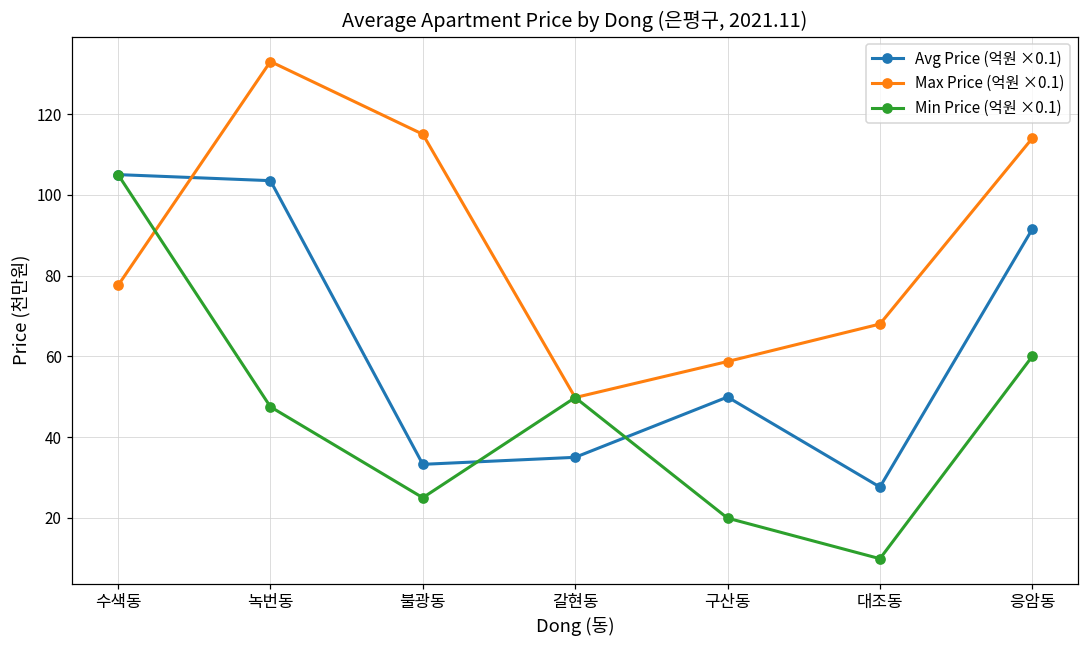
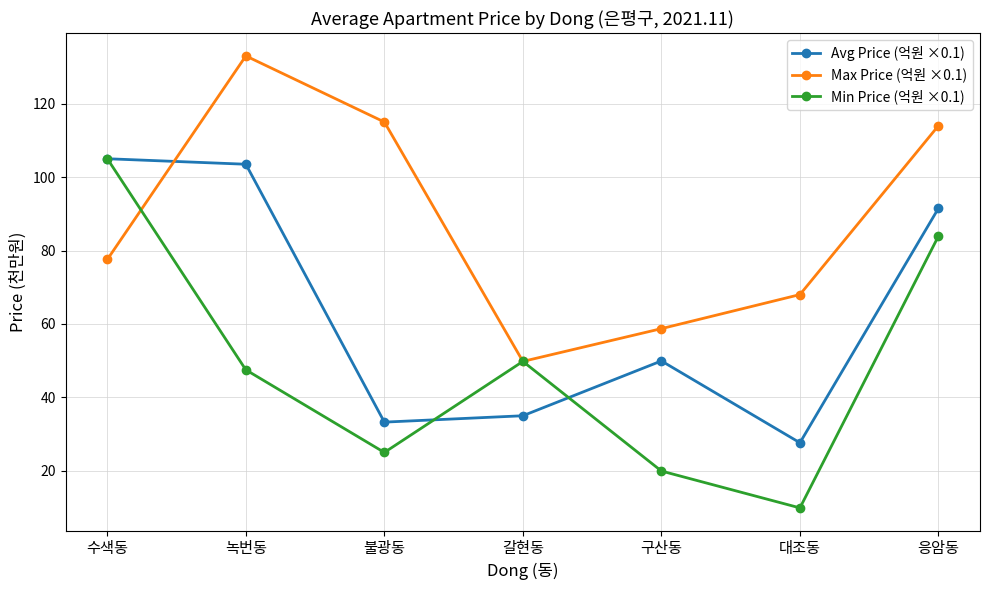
Min Price (억원 ×0.1), 응암동: 60 -> 84
